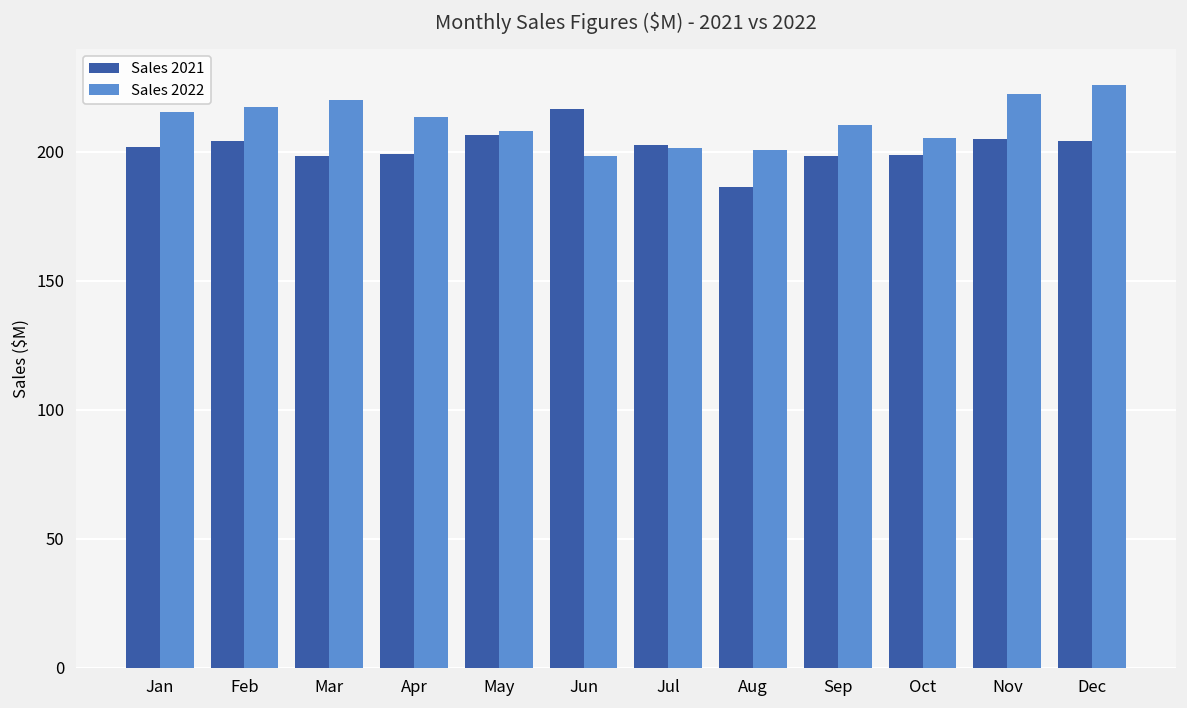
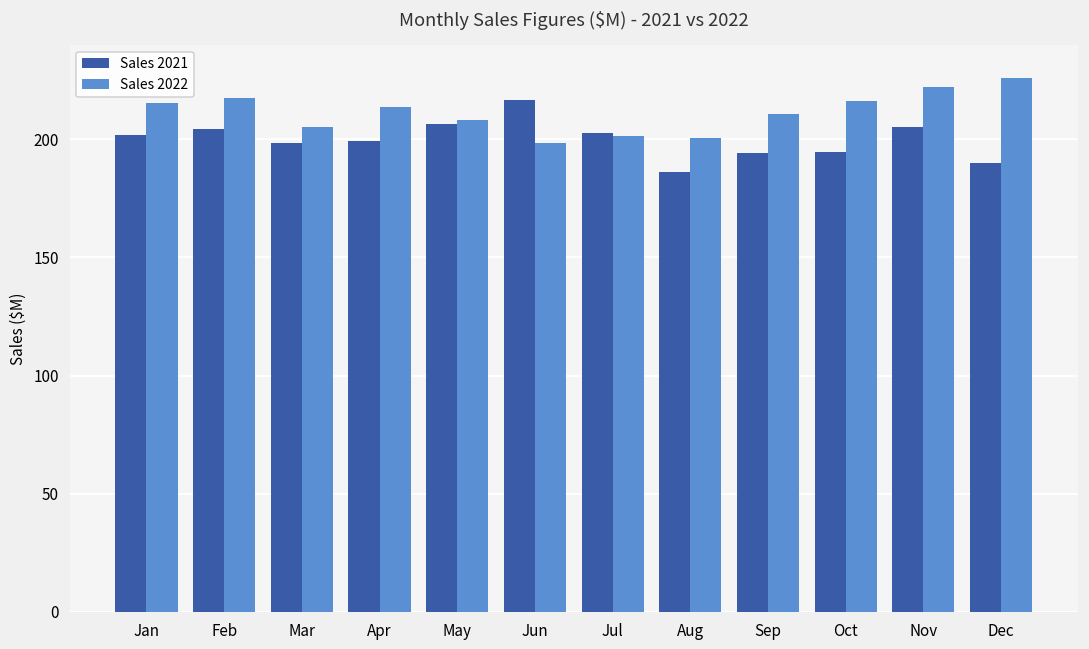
Sales 2022, Mar: 220 -> 205
Sales 2021, Sep: 199 -> 194
Sales 2021, Oct: 199 -> 195
Sales 2022, Oct: 206 -> 216
Sales 2021, Dec: 204 -> 190
